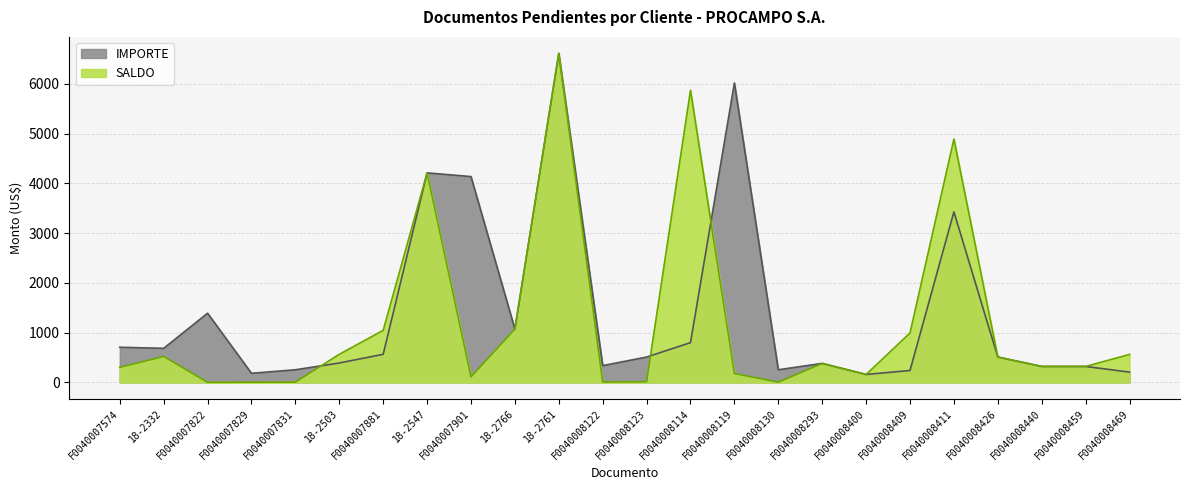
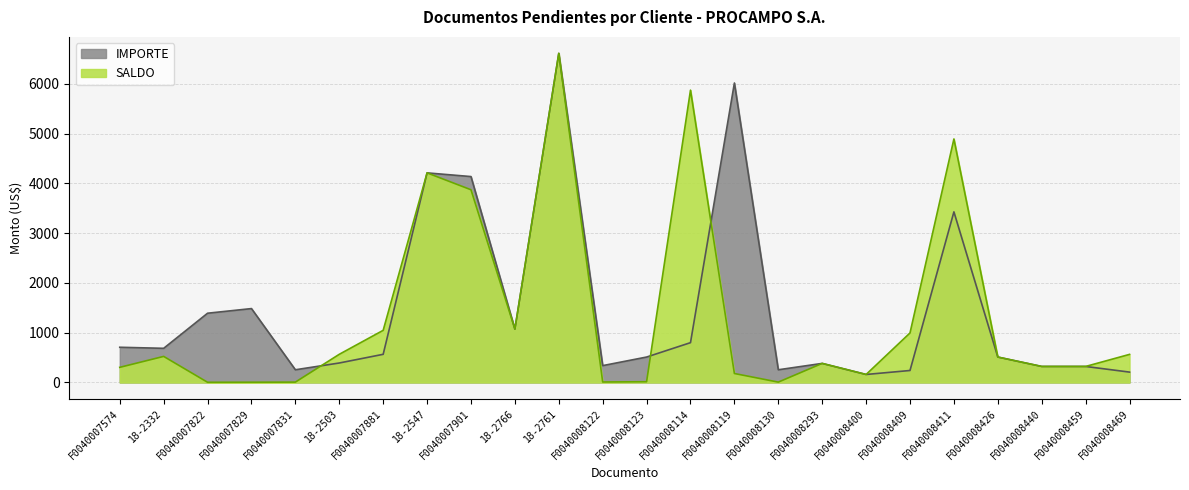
IMPORTE, F0040007829: 200 -> 1500
SALDO, F0040007901: 100 -> 3900
